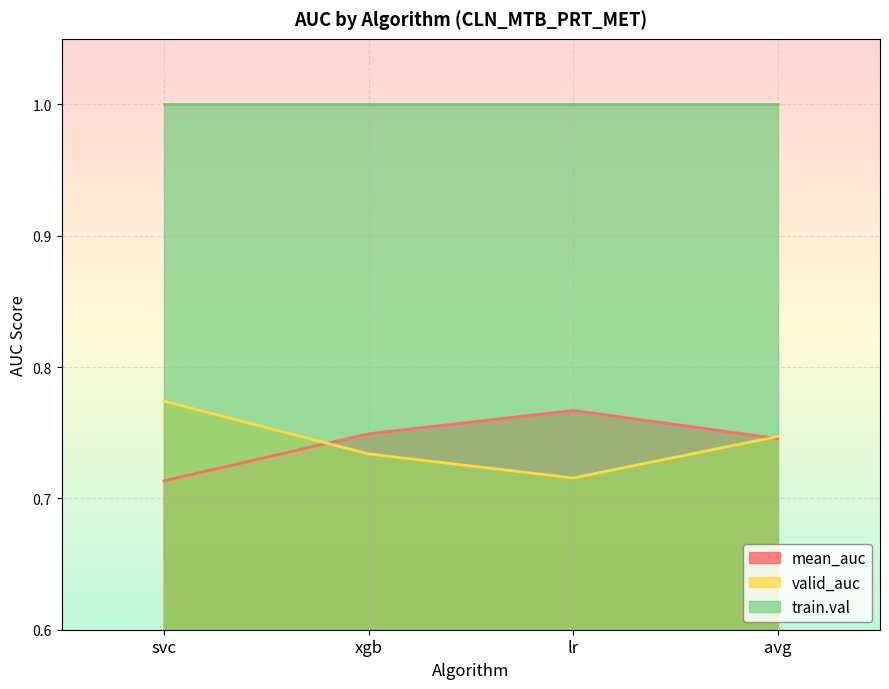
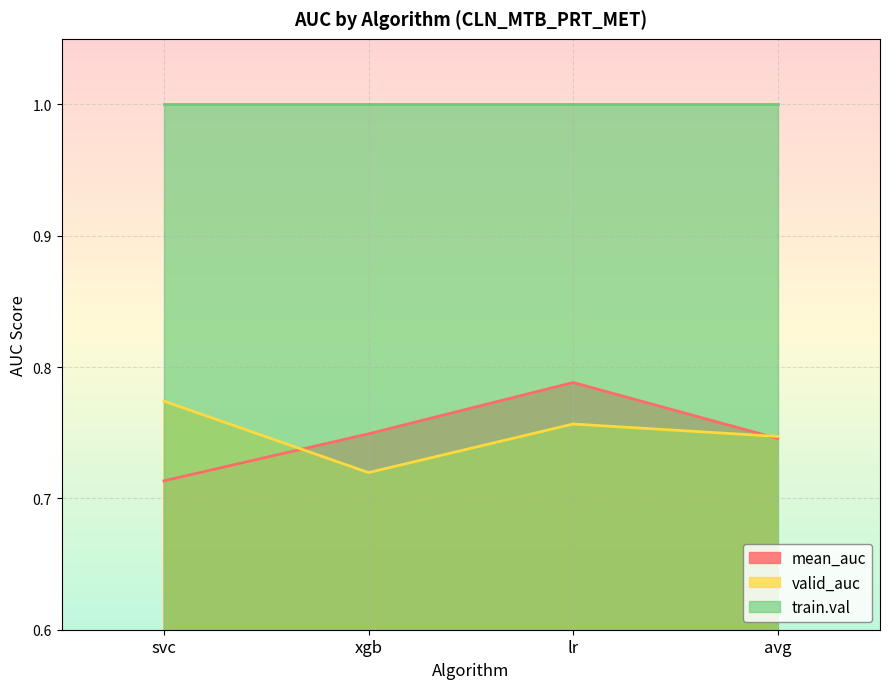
valid_auc, xgb: 0.734 -> 0.720
mean_auc, lr: 0.767 -> 0.788
valid_auc, lr: 0.716 -> 0.757
